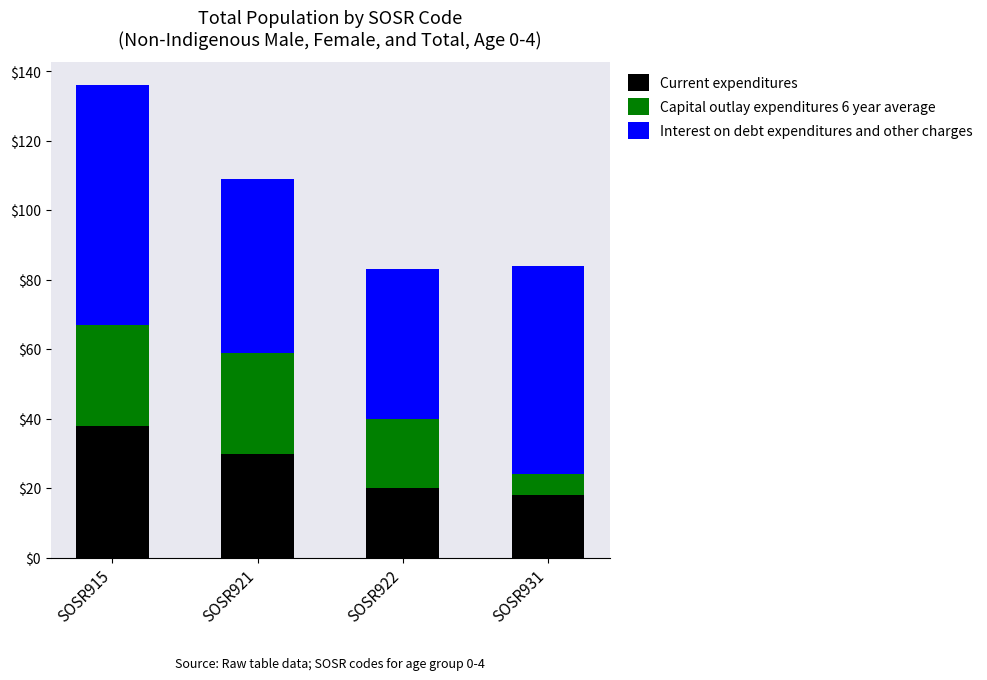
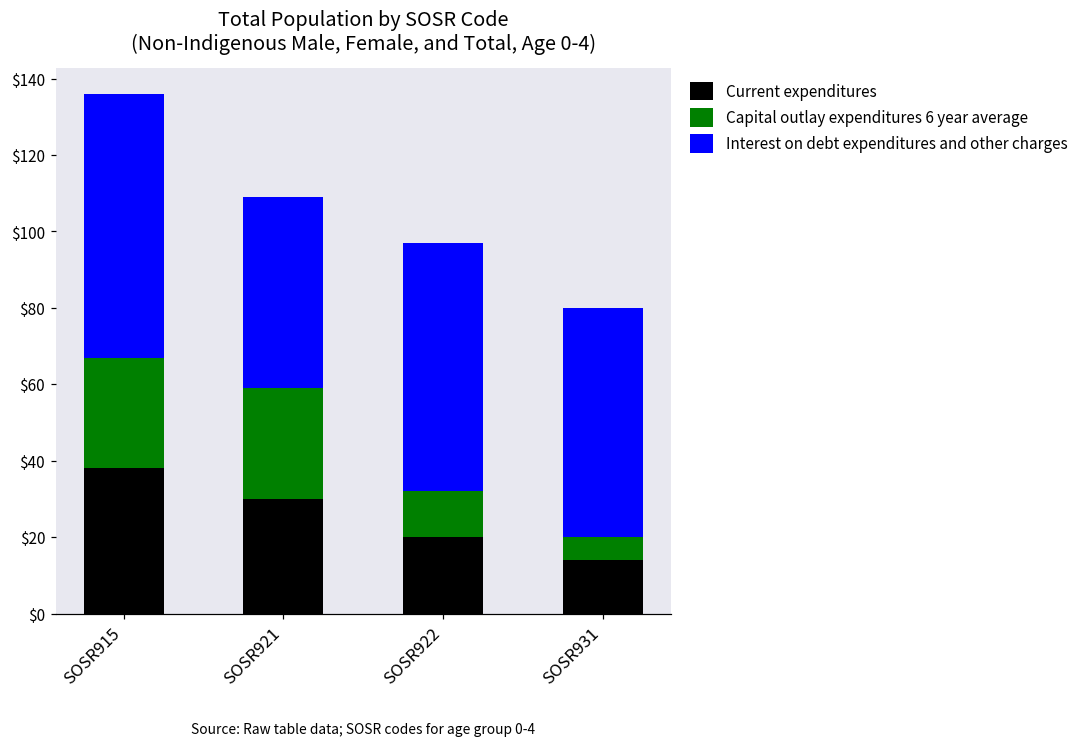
Capital outlay expenditures 6 year average, SOSR922: $20 -> $12
Interest on debt expenditures and other charges, SOSR922: $43 -> $65
Current expenditures, SOSR931: $18 -> $14
